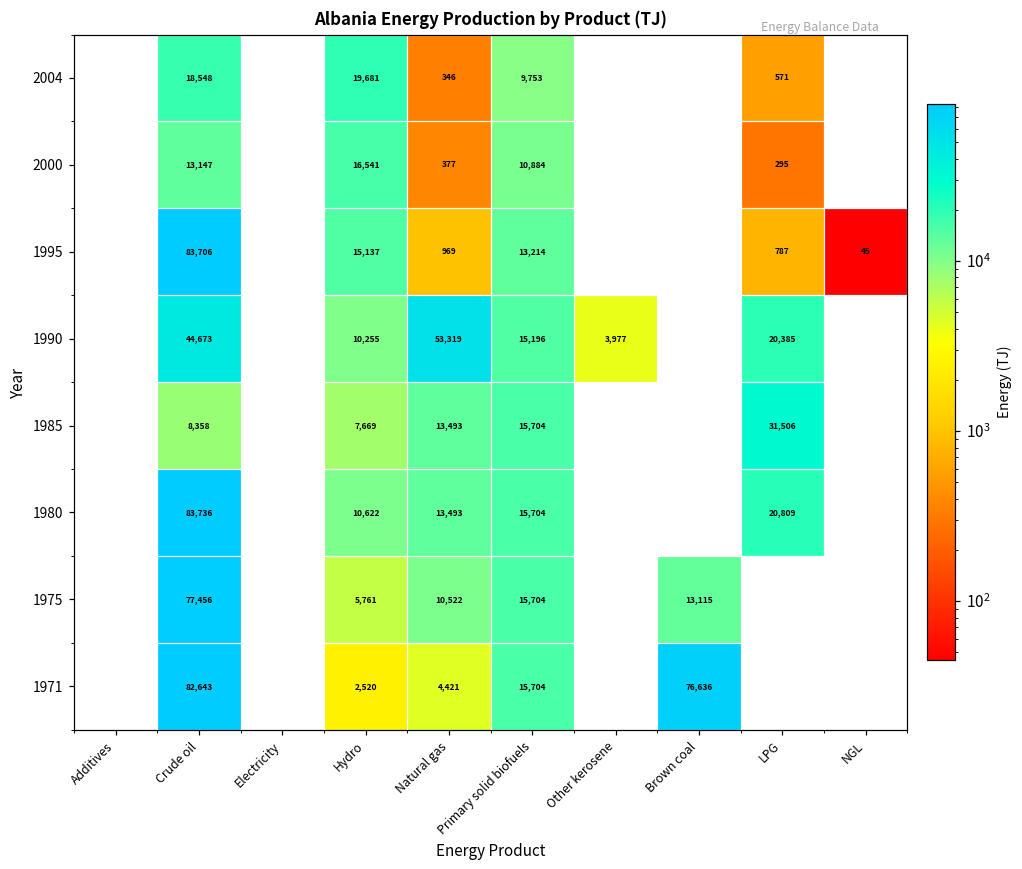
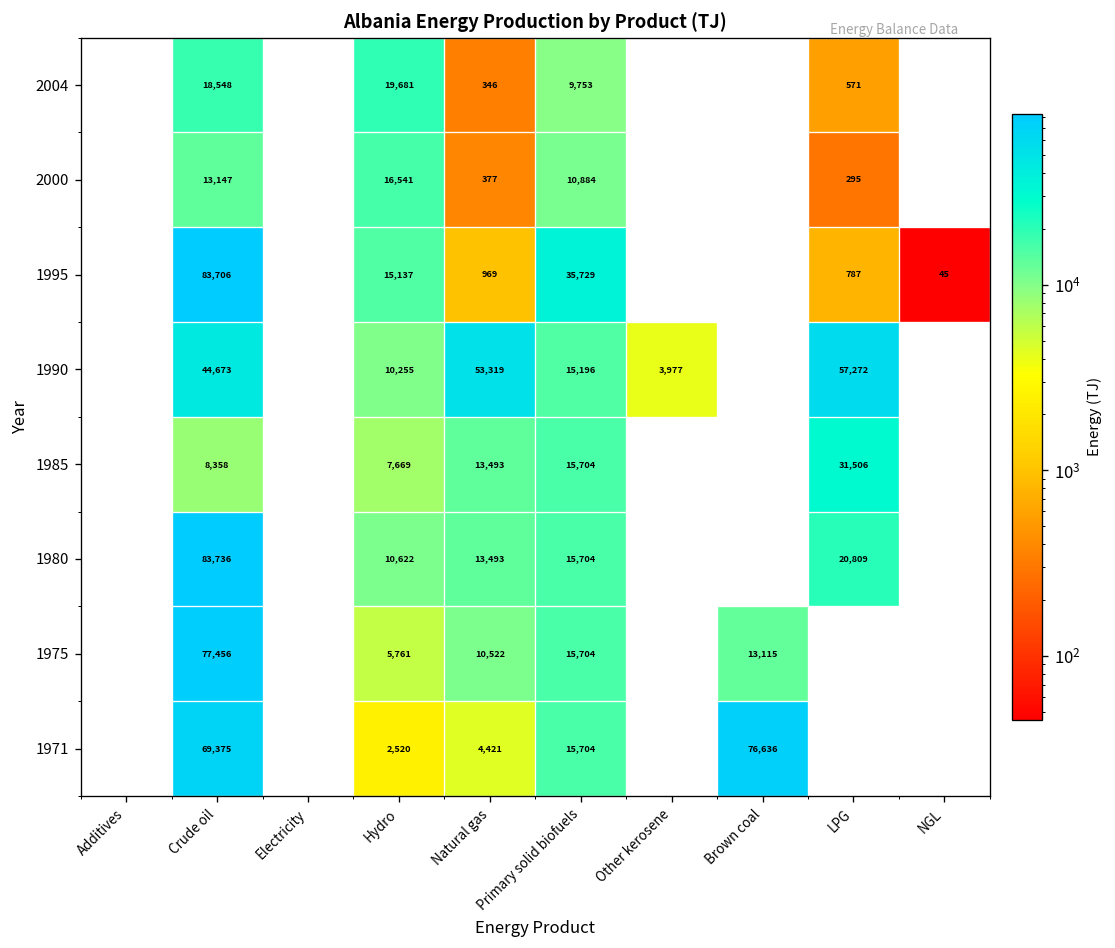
1995, Primary solid biofuels: 13,214 -> 35,729
1990, LPG: 20,385 -> 57,272
1971, Crude oil: 82,643 -> 69,375
